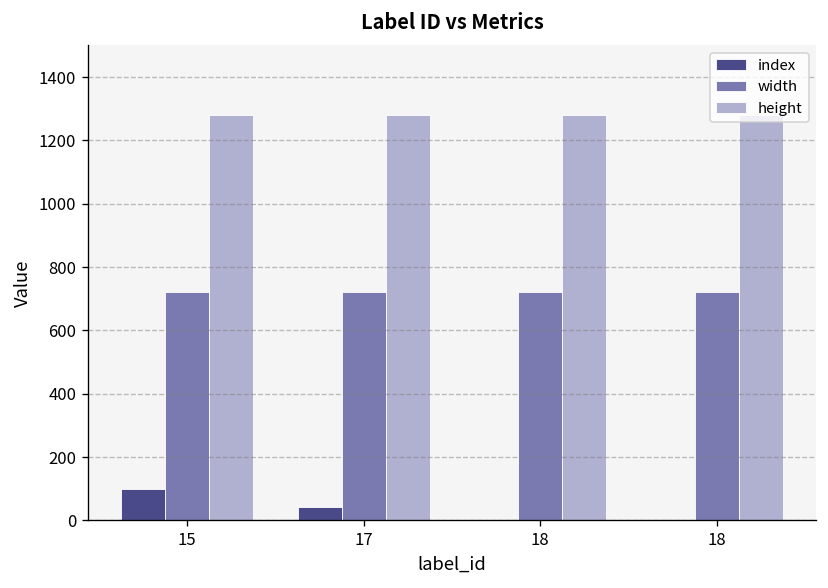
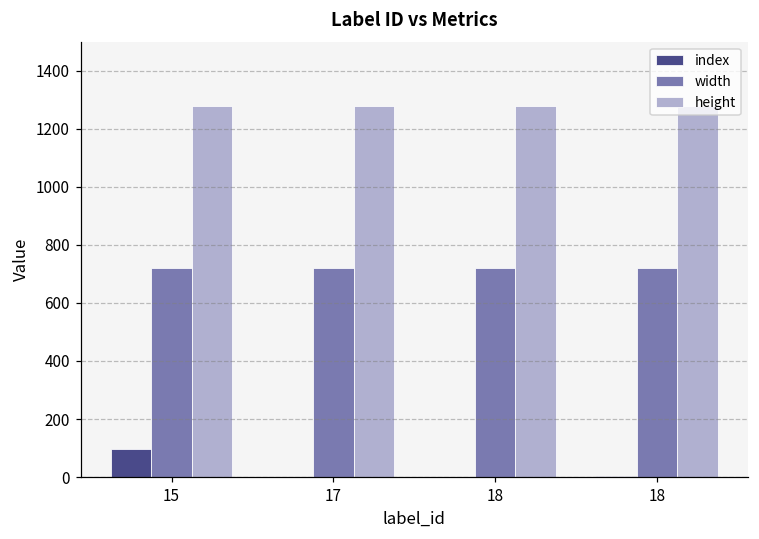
index, 17: 40 -> 0
